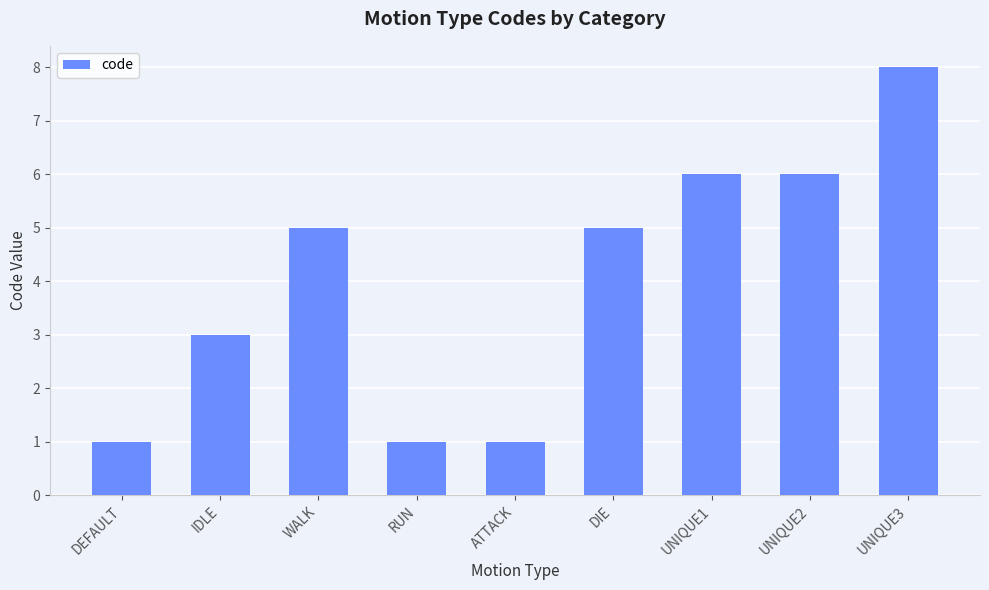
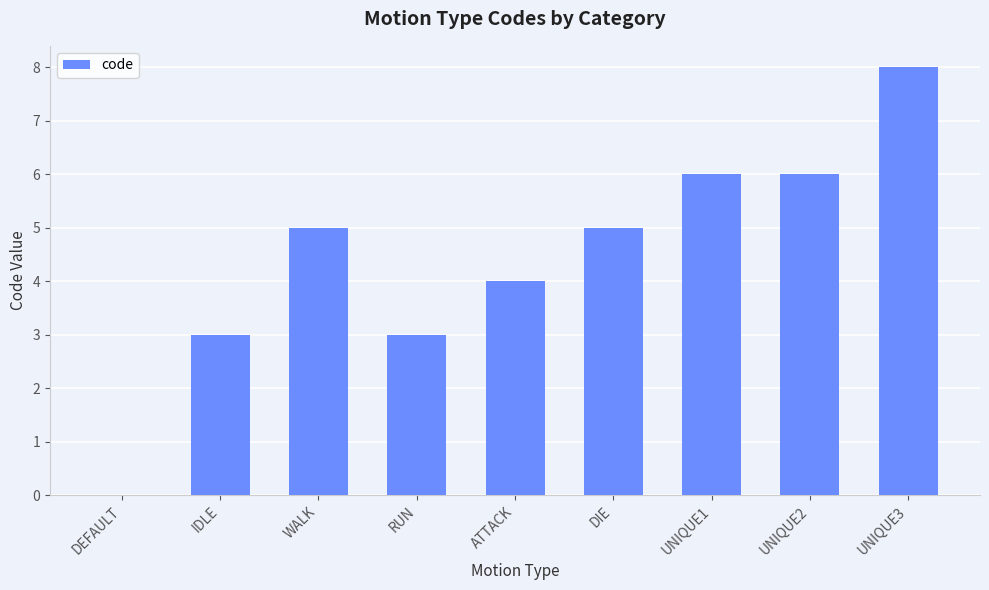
DEFAULT: 1 -> 0
RUN: 1 -> 3
ATTACK: 1 -> 4
